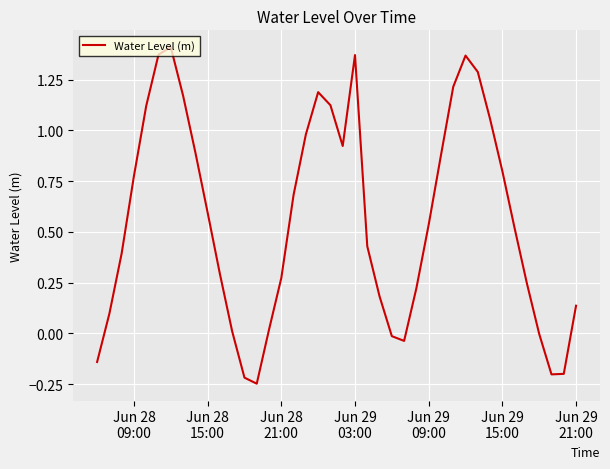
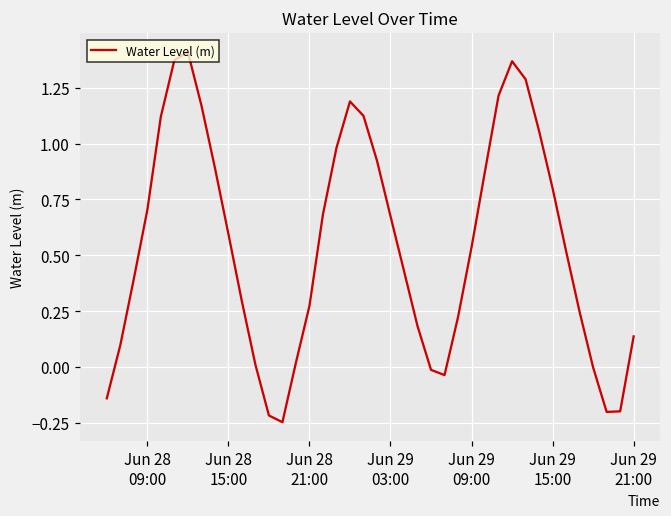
Jun 28 09:00: 0.78 -> 0.70
Jun 29 03:00: 1.37 -> 0.67
